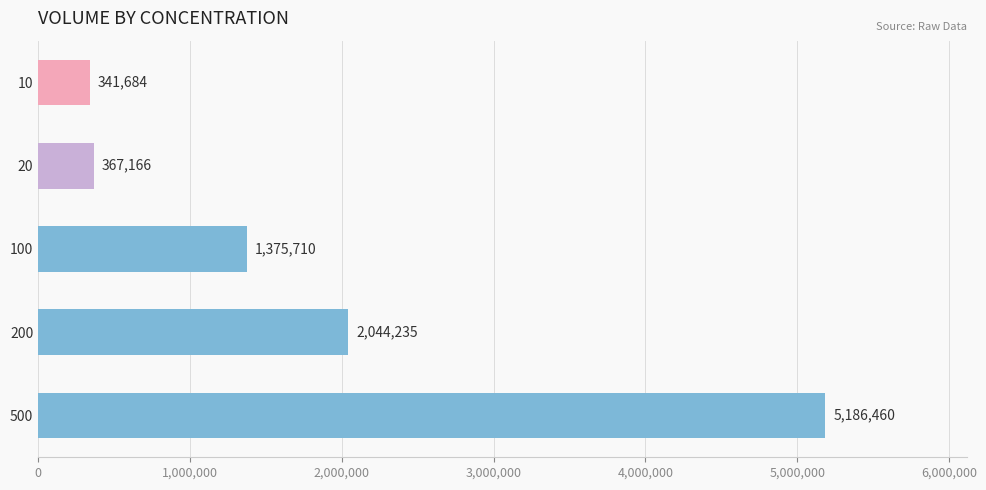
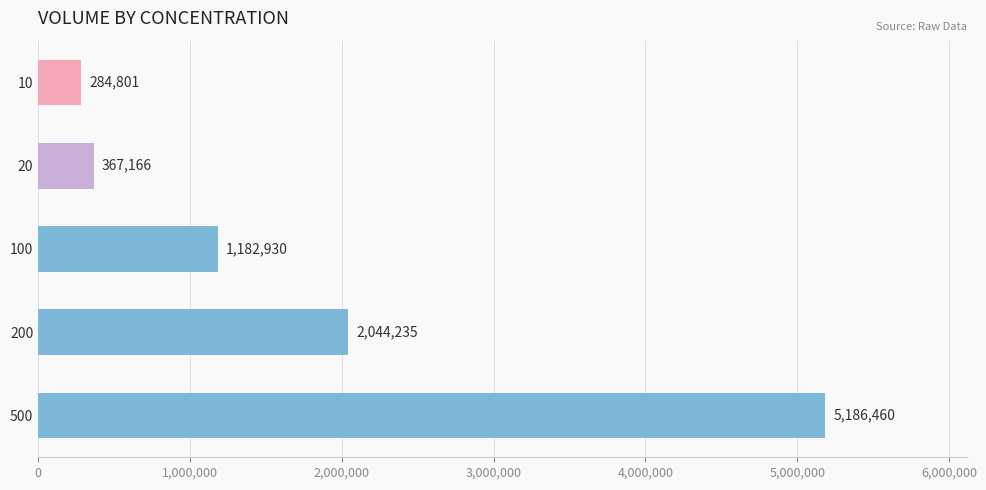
10: 341,684 -> 284,801
100: 1,375,710 -> 1,182,930
